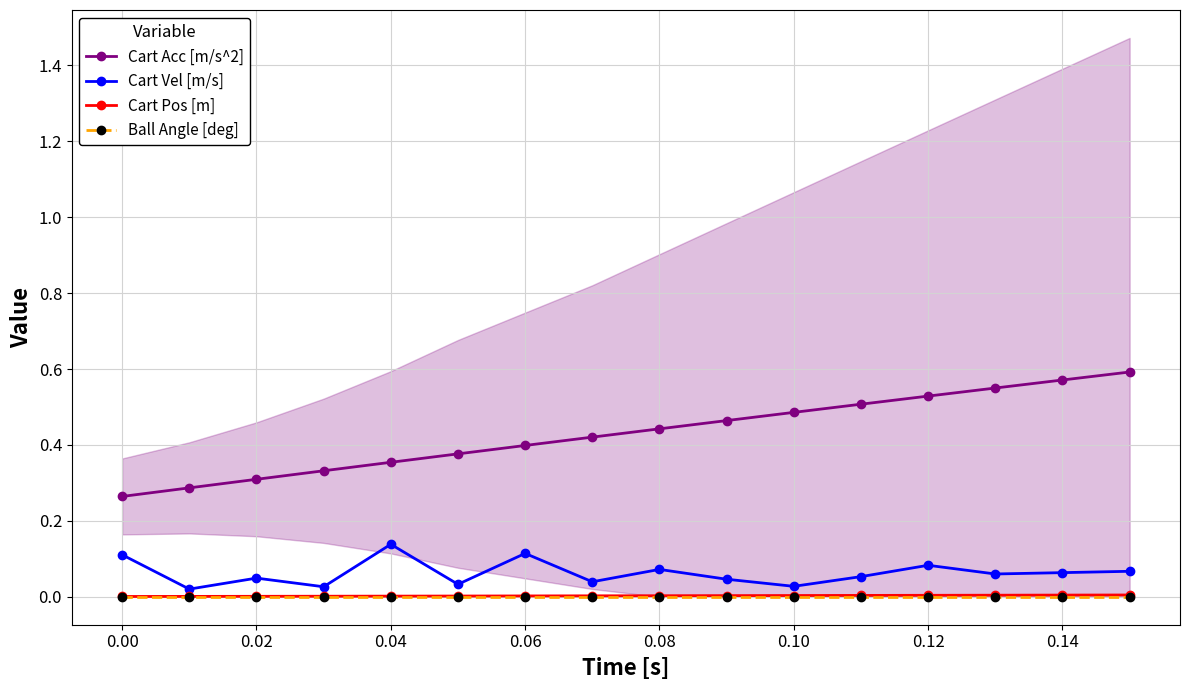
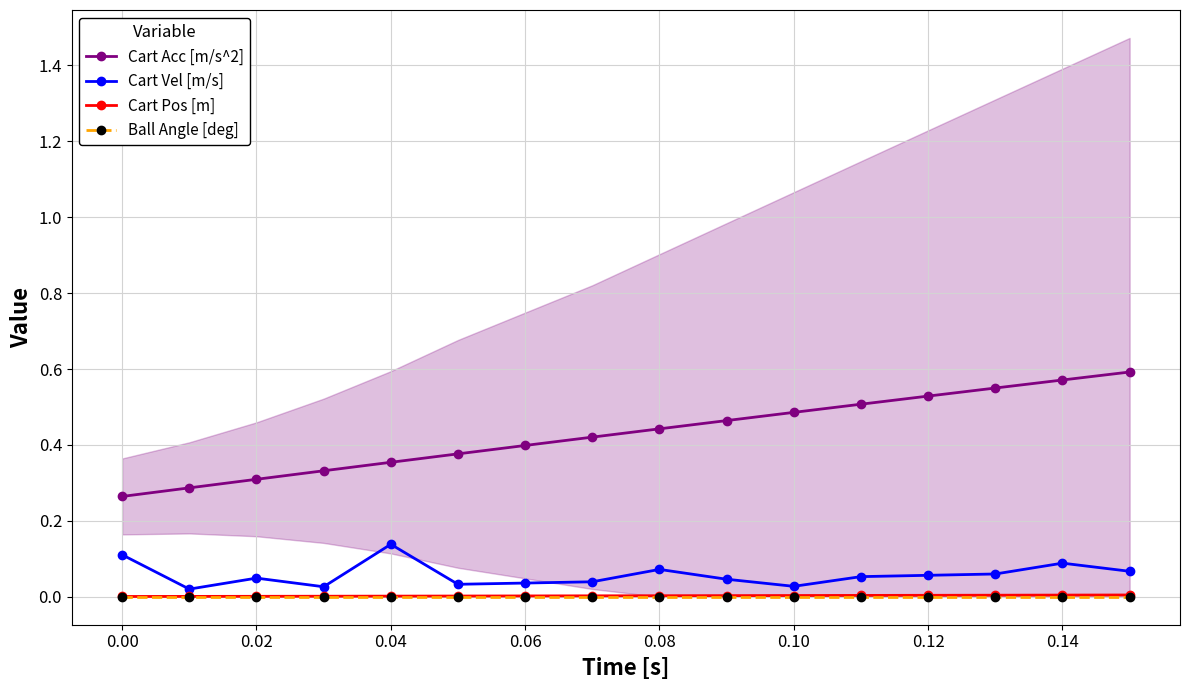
Cart Vel [m/s], 0.06: 0.11 -> 0.04
Cart Vel [m/s], 0.12: 0.08 -> 0.06
Cart Vel [m/s], 0.14: 0.06 -> 0.09
